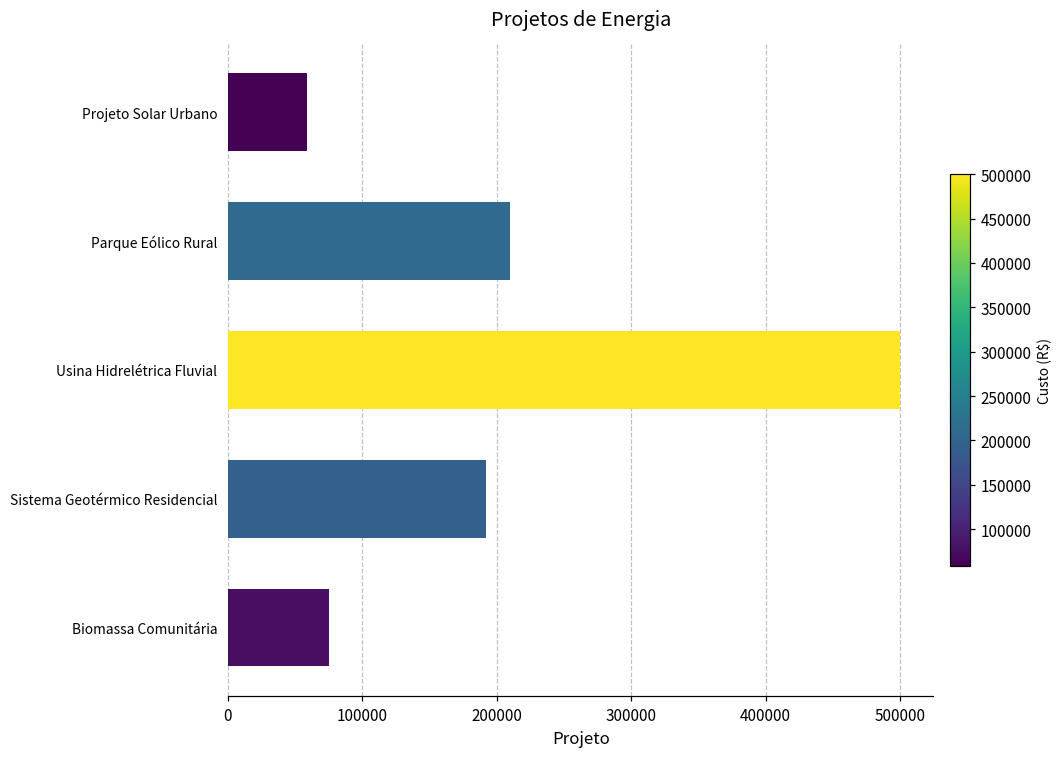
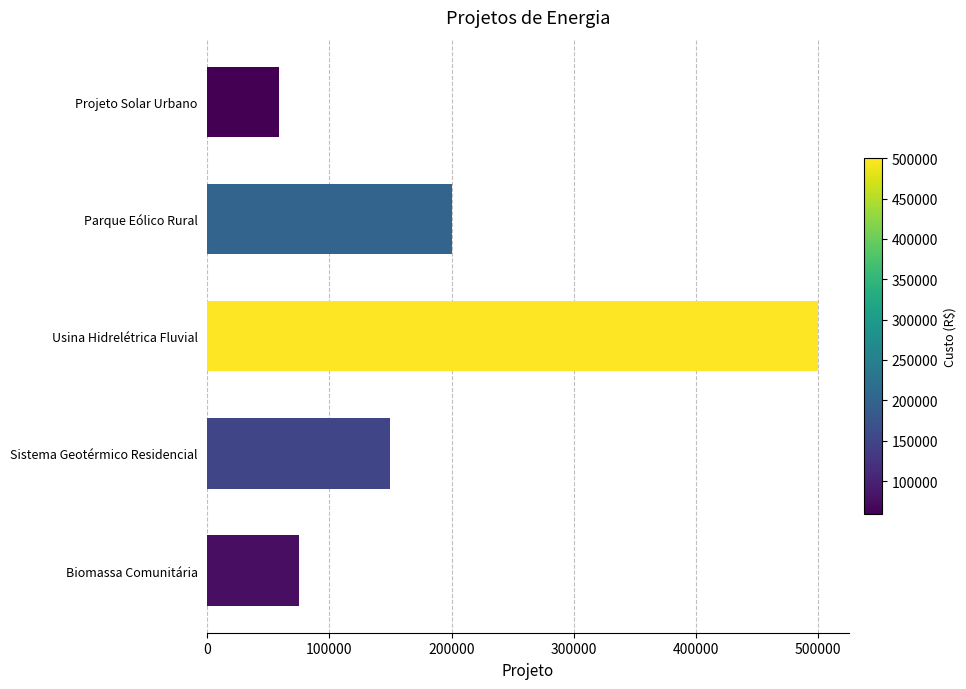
Parque Eólico Rural: 210000 -> 200000
Sistema Geotérmico Residencial: 192000 -> 150000
